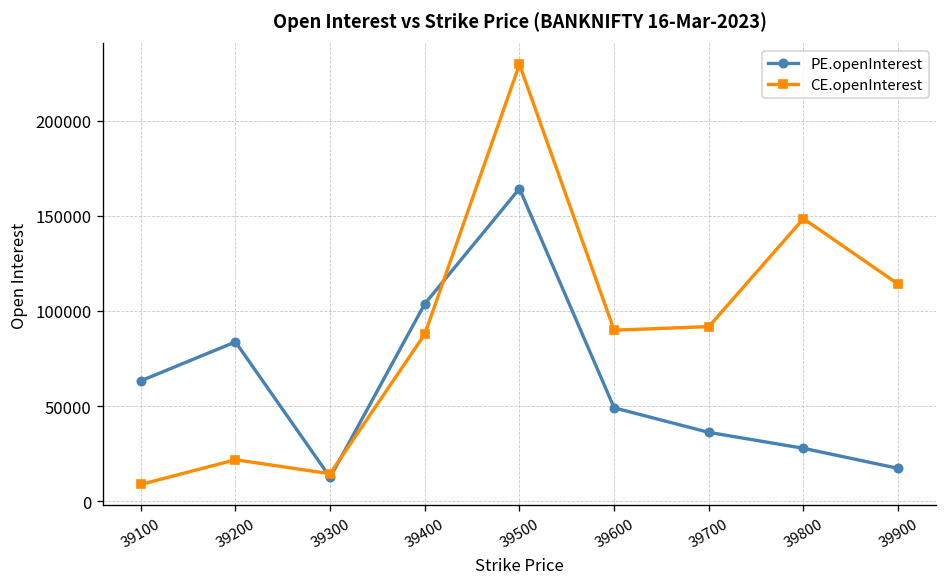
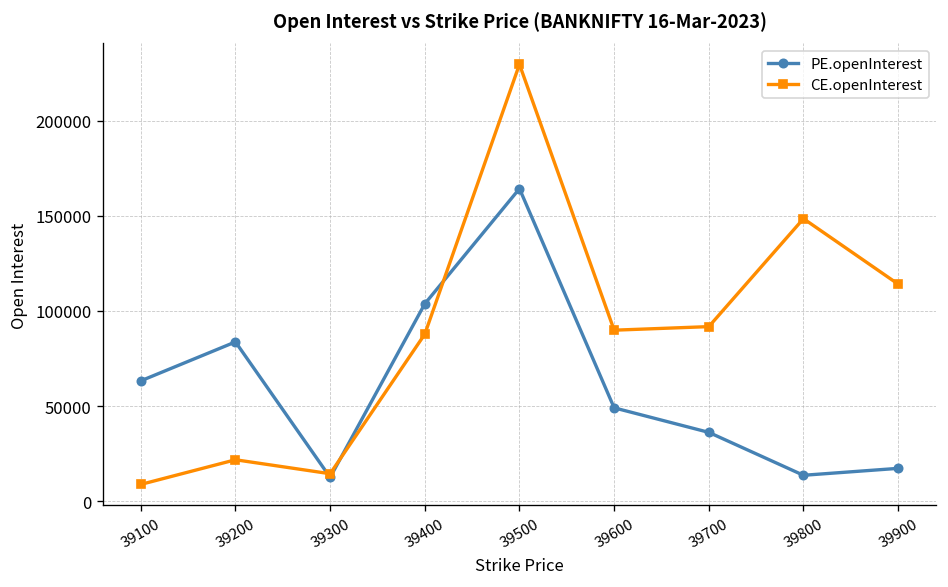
PE.openInterest, 39800: 28000 -> 14000
